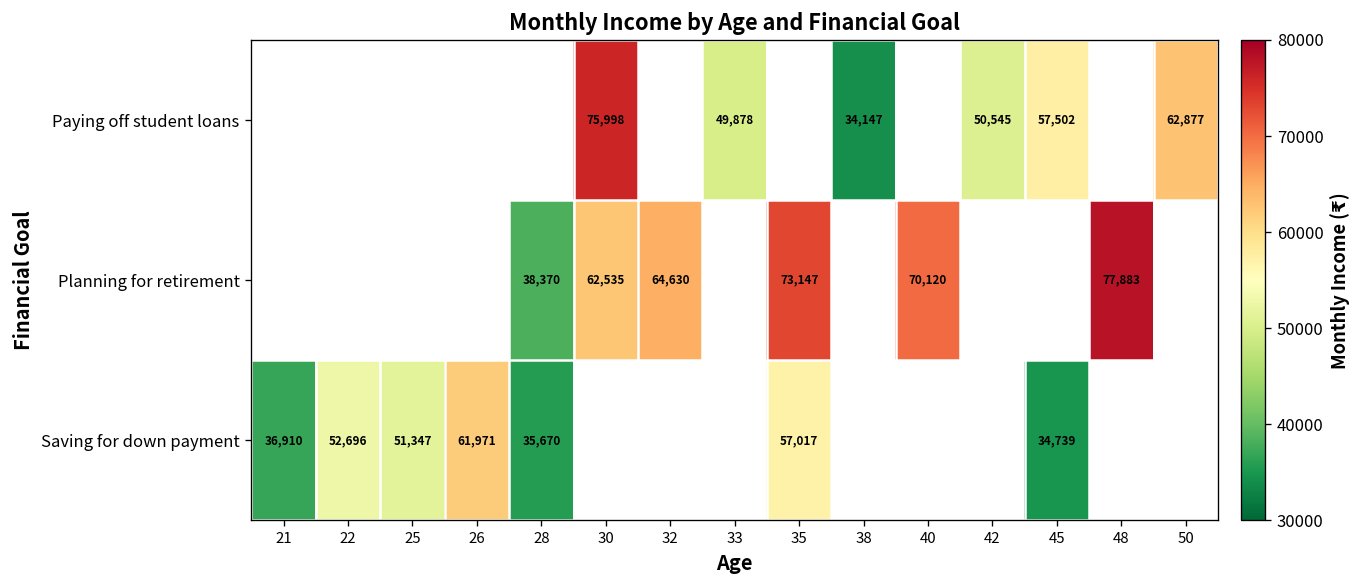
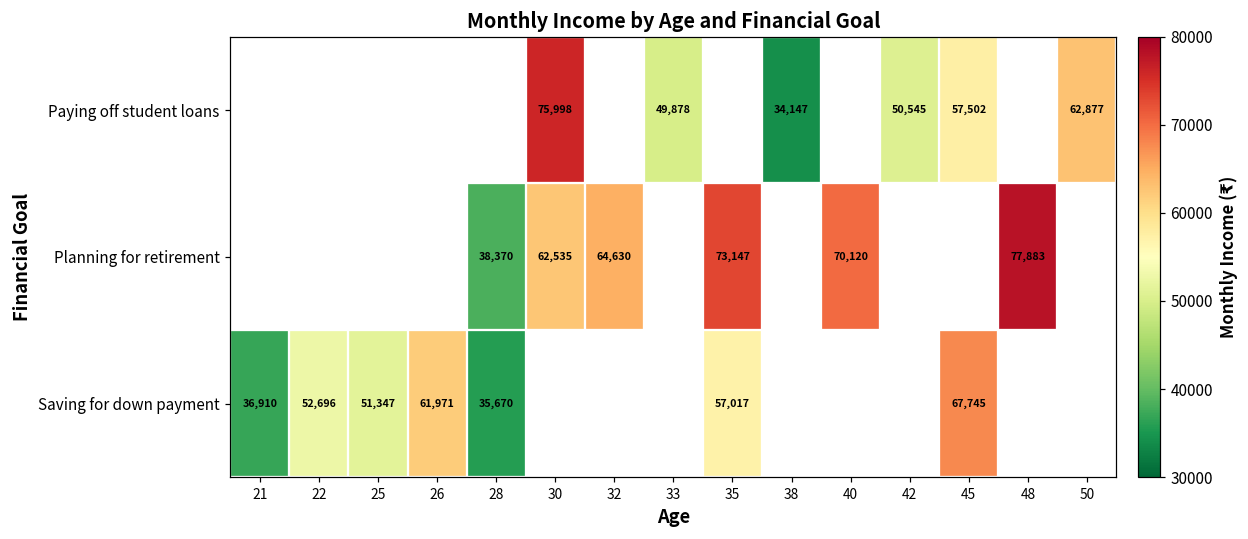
Saving for down payment, 45: 34,739 -> 67,745
